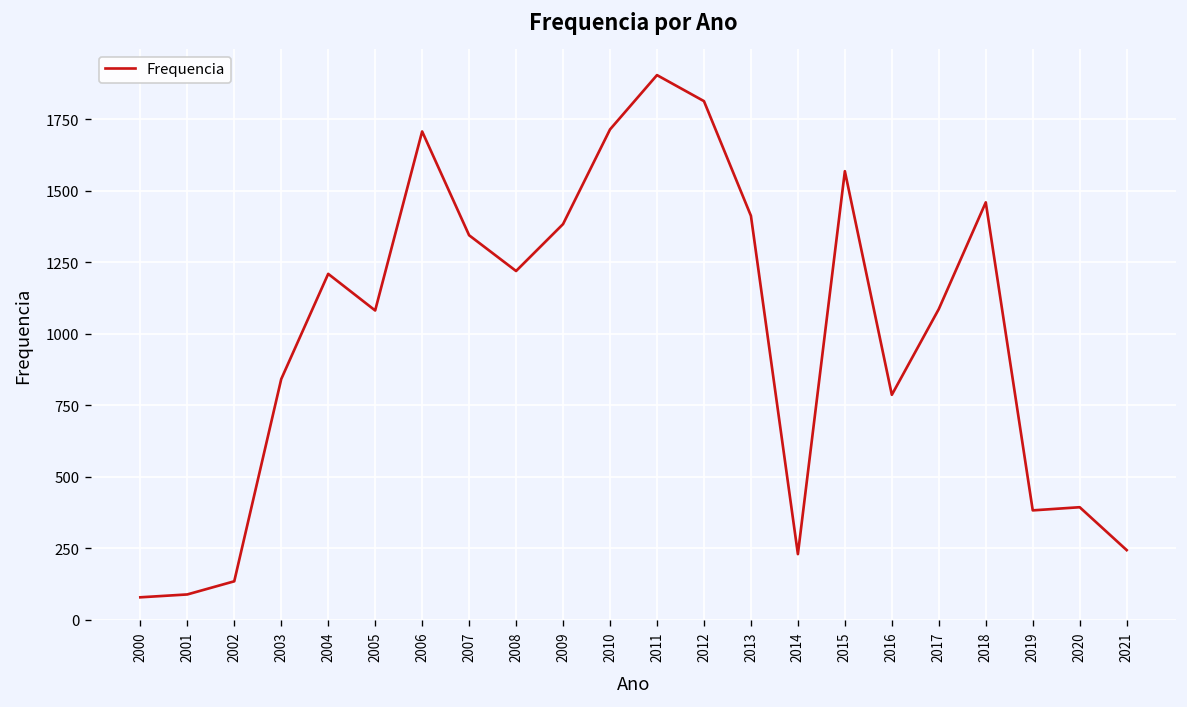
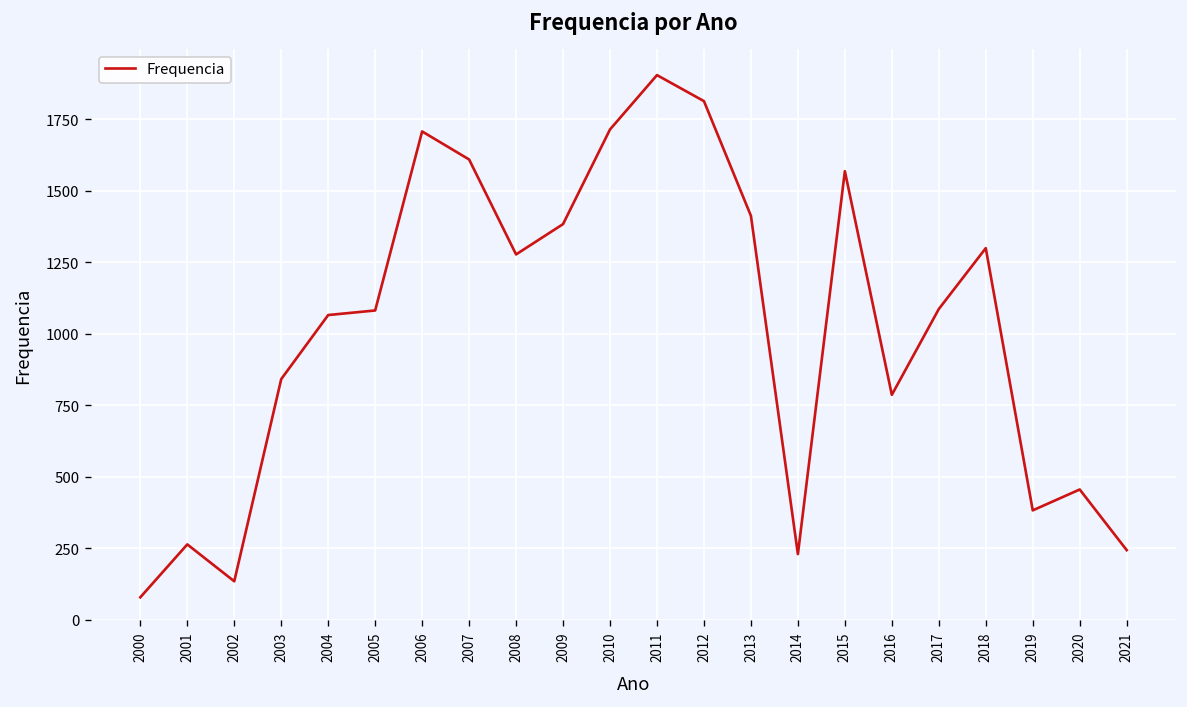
2001: 90 -> 260
2004: 1210 -> 1070
2007: 1350 -> 1610
2008: 1220 -> 1280
2018: 1460 -> 1300
2020: 390 -> 460
